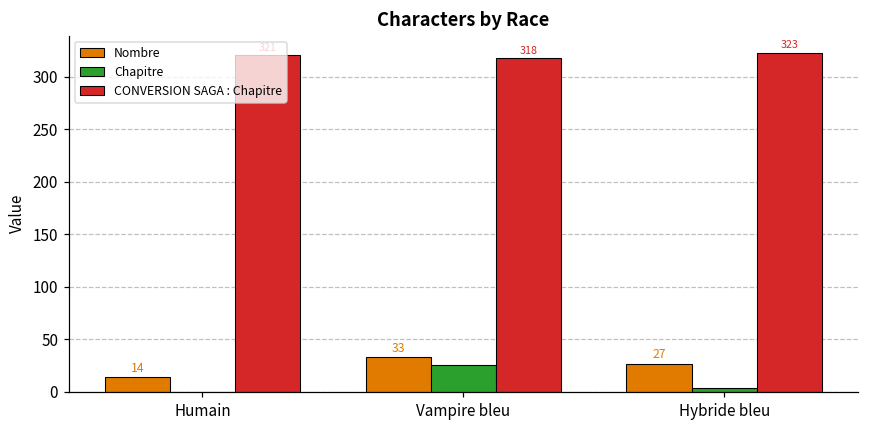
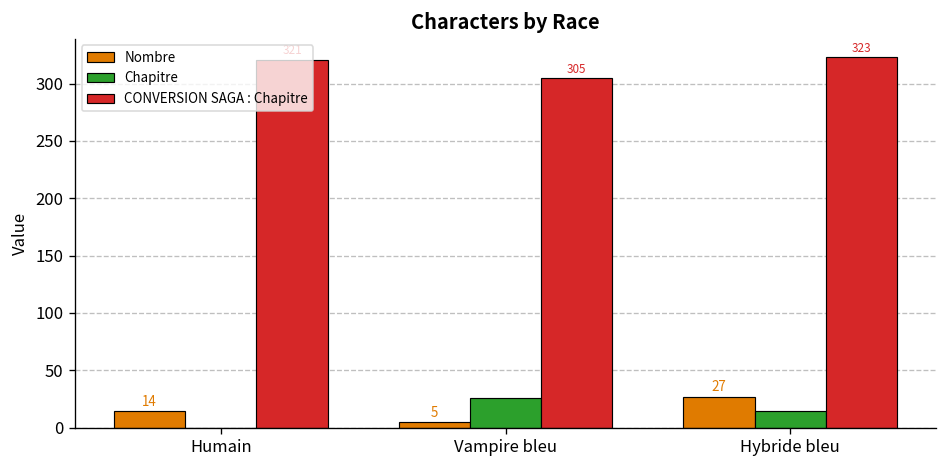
Nombre, Vampire bleu: 33 -> 5
CONVERSION SAGA : Chapitre, Vampire bleu: 318 -> 305
Chapitre, Hybride bleu: 0 -> 10
